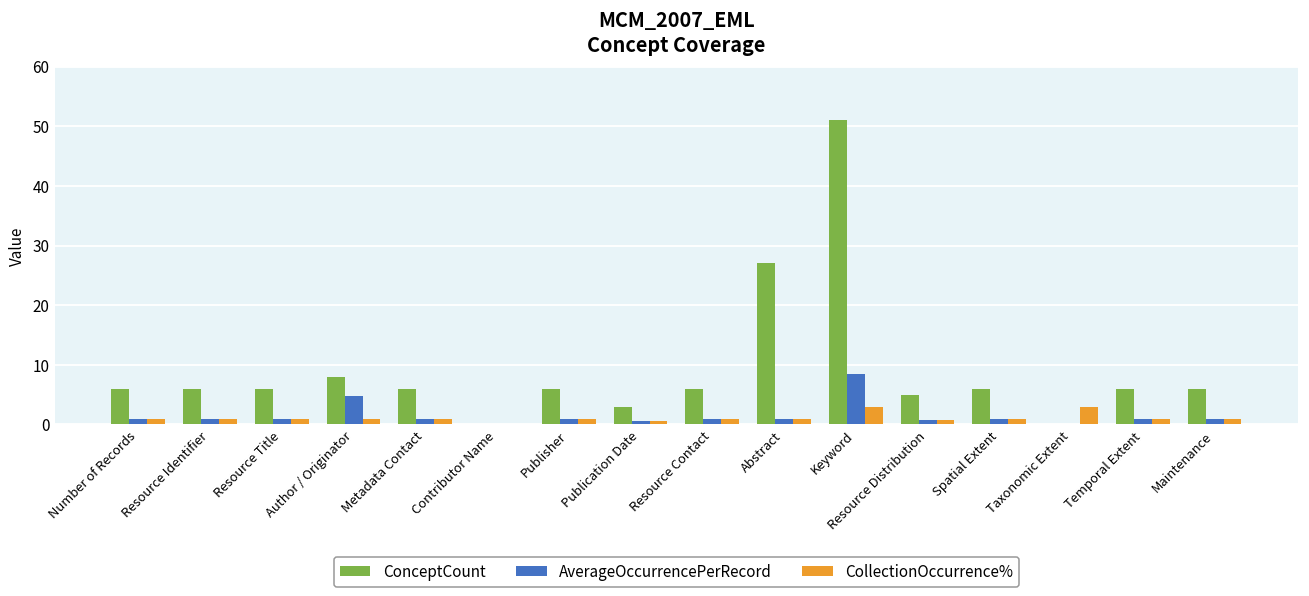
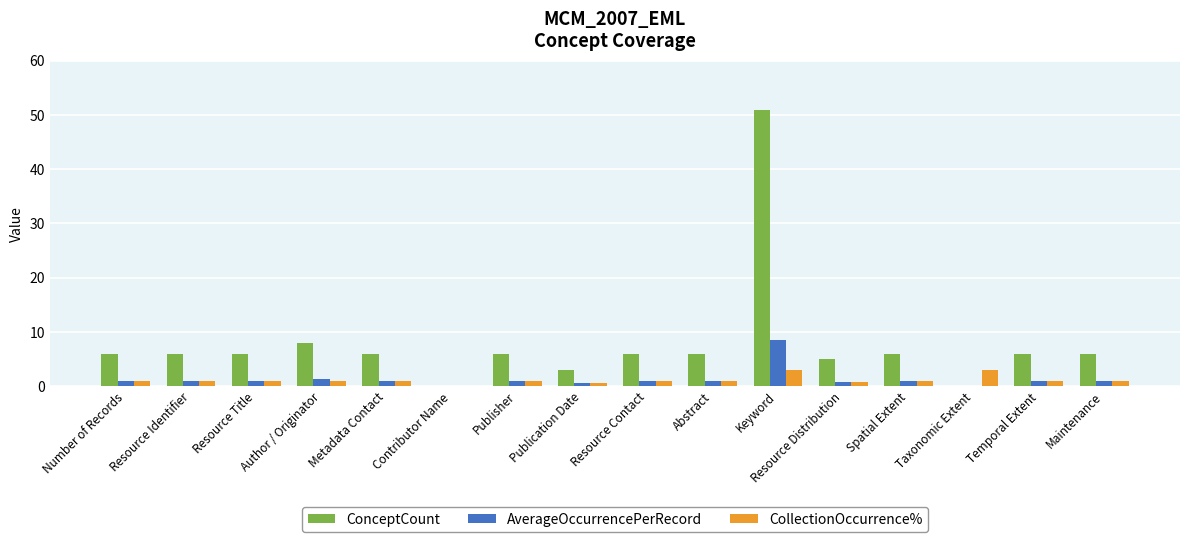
AverageOccurrencePerRecord, Author / Originator: 5 -> 1
ConceptCount, Abstract: 27 -> 6
